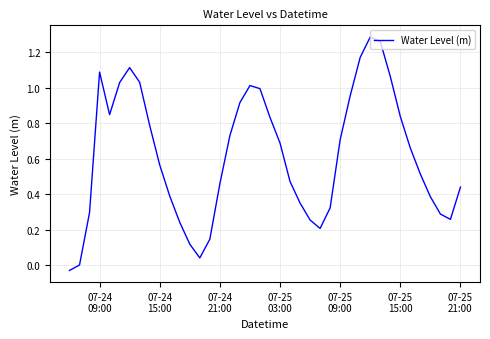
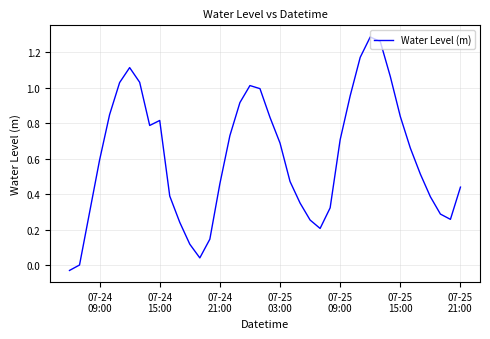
07-24 09:00: 1.09 -> 0.59
07-24 15:00: 0.57 -> 0.82
